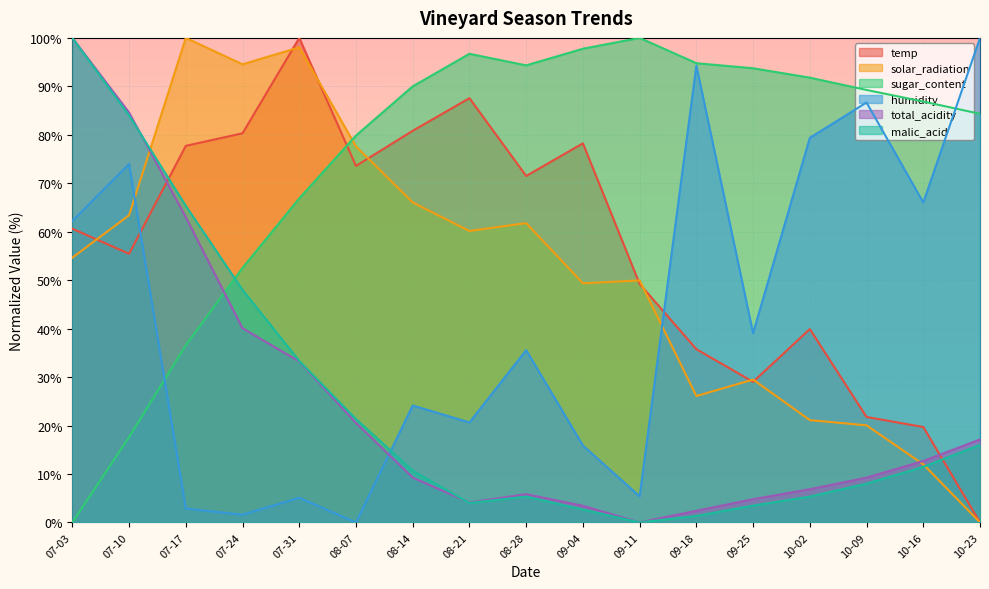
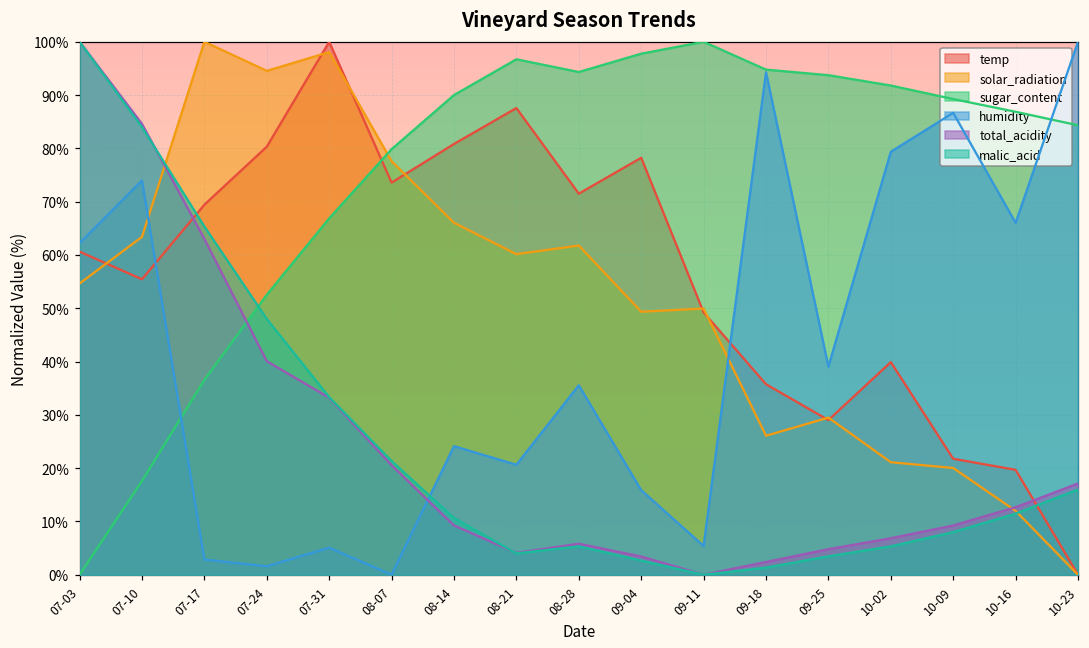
temp, 07-17: 78% -> 69%
